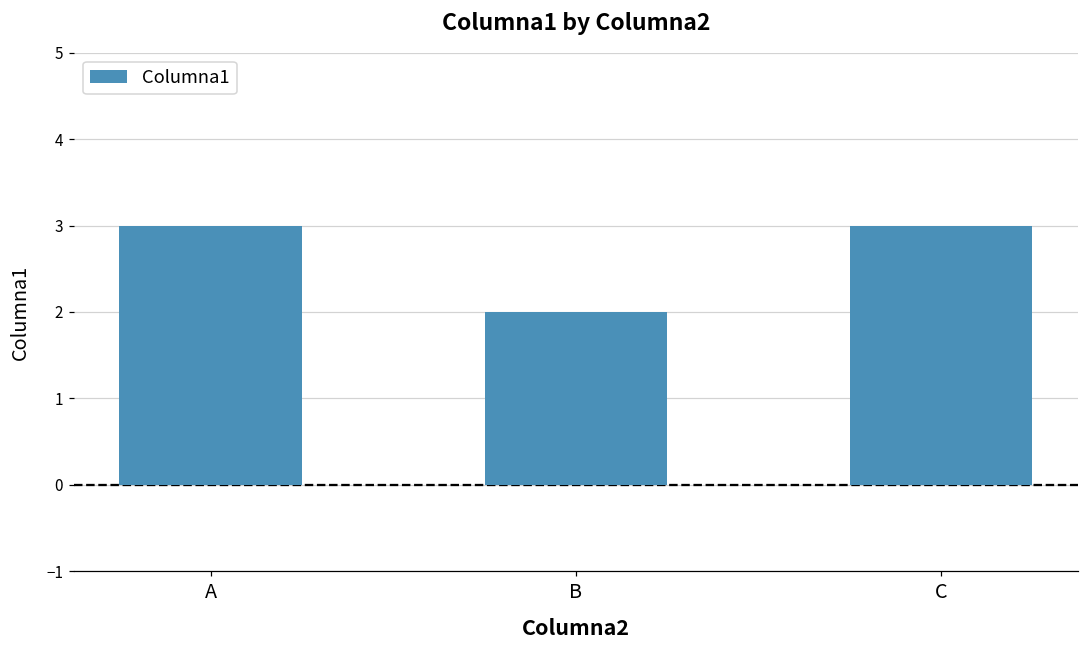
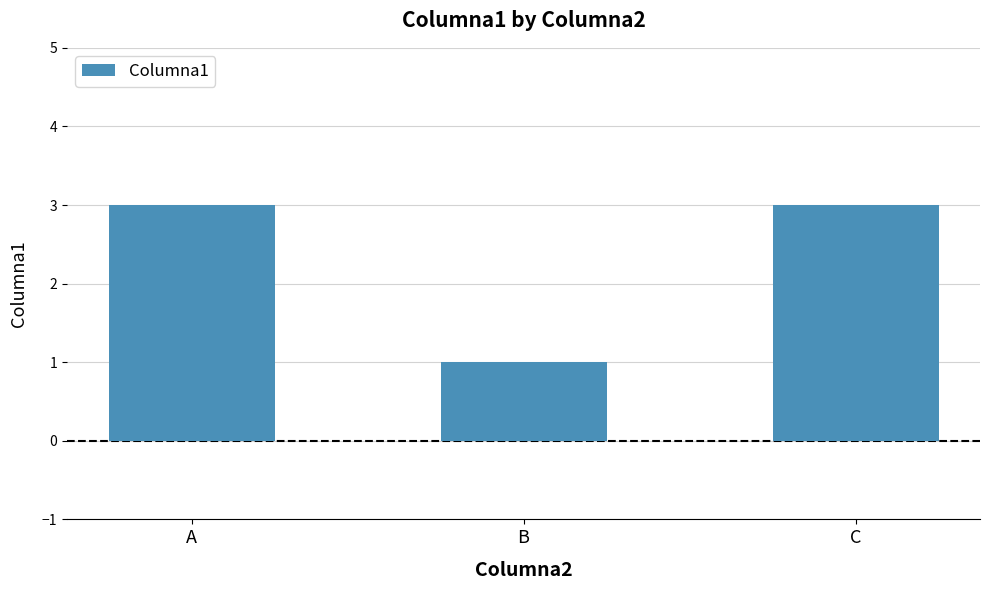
B: 2 -> 1
